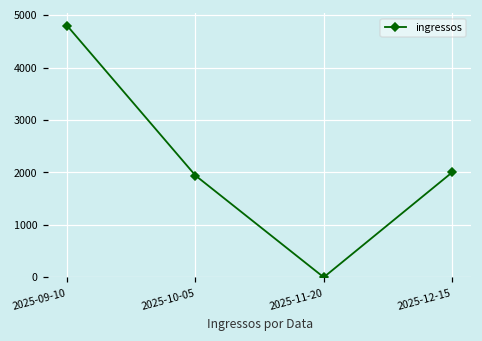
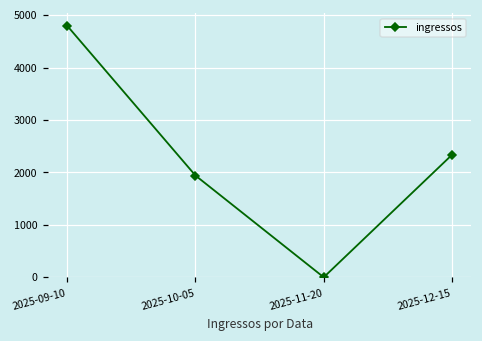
2025-12-15: 2000 -> 2300
